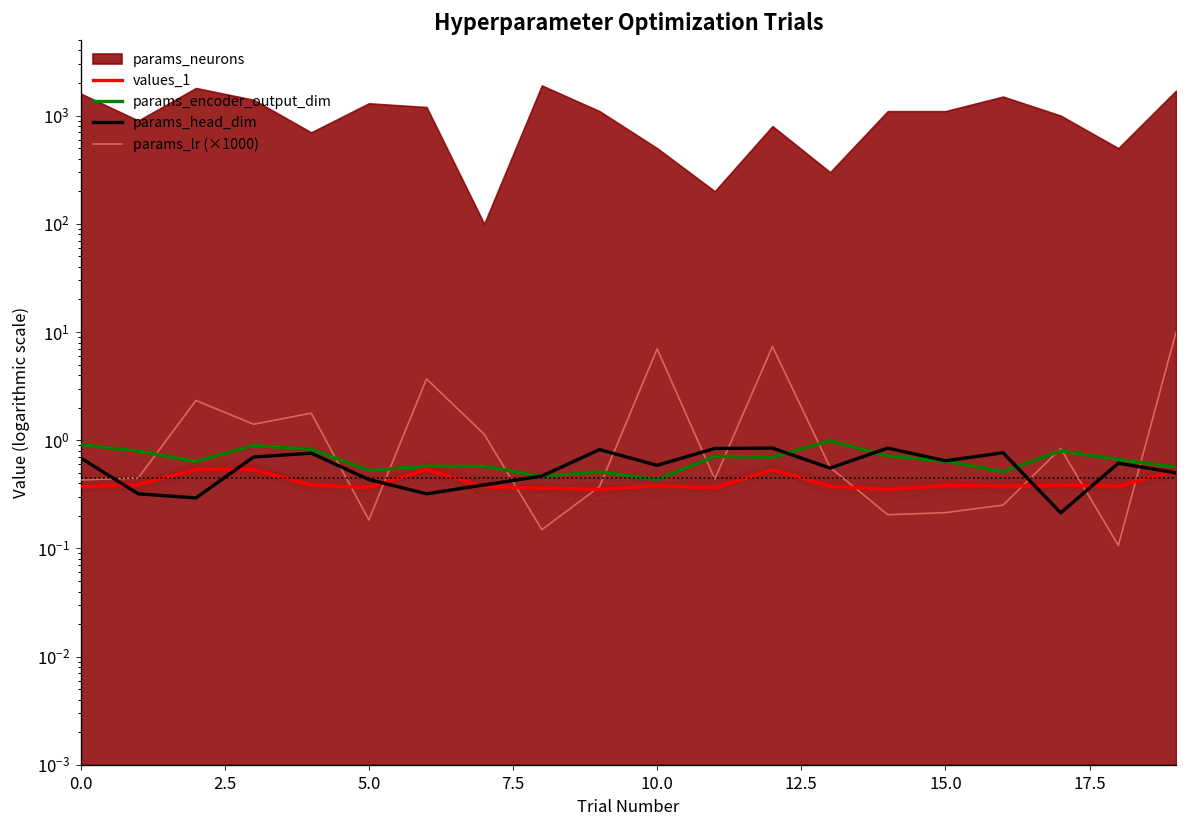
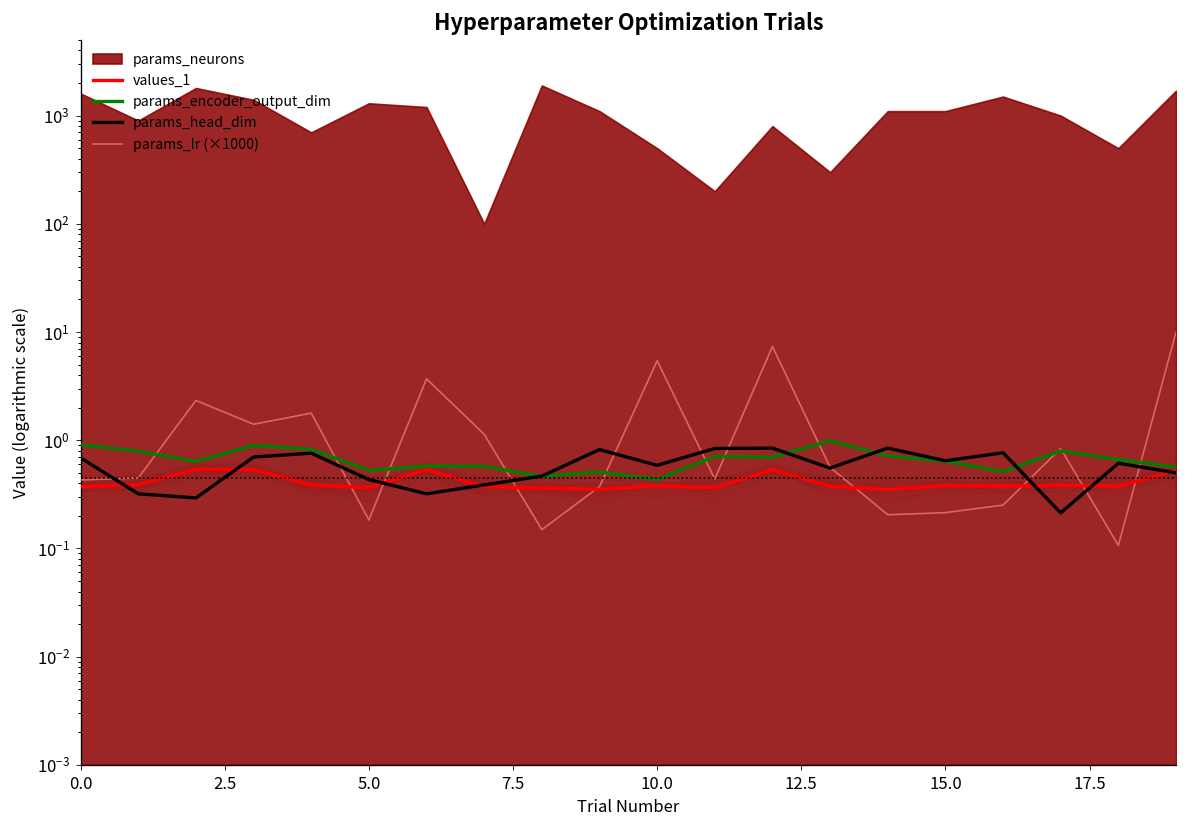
params_lr (×1000), 10.0: 7 -> 5
